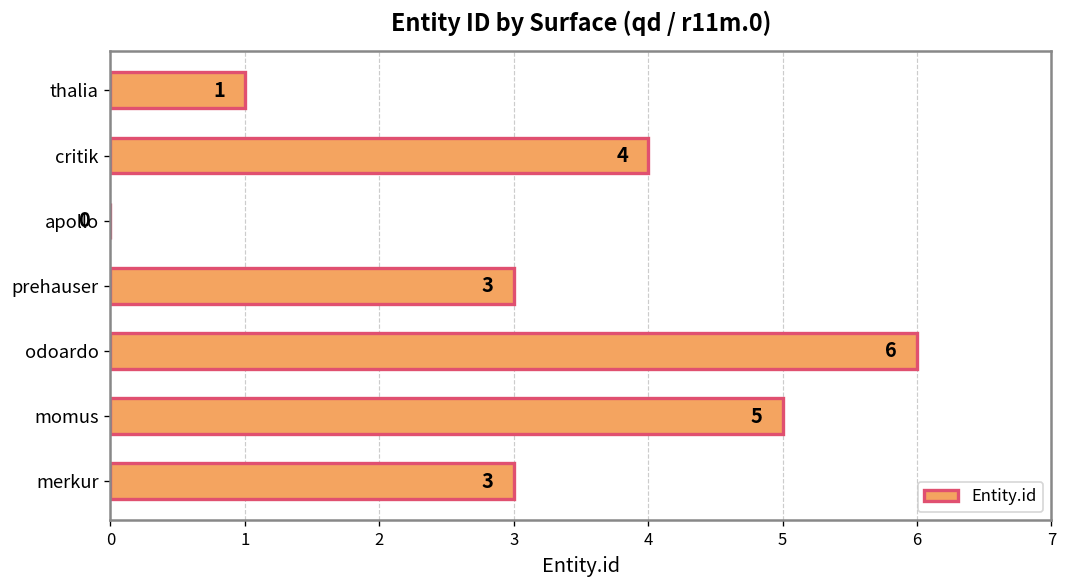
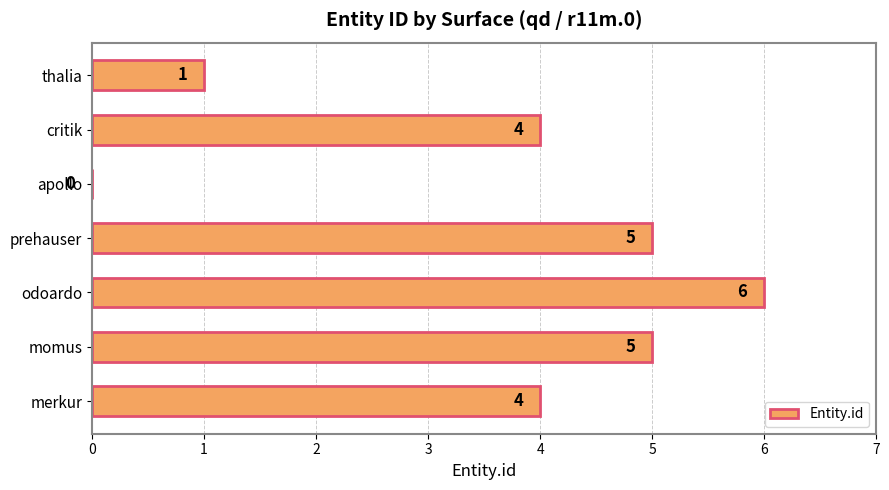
prehauser: 3 -> 5
merkur: 3 -> 4
